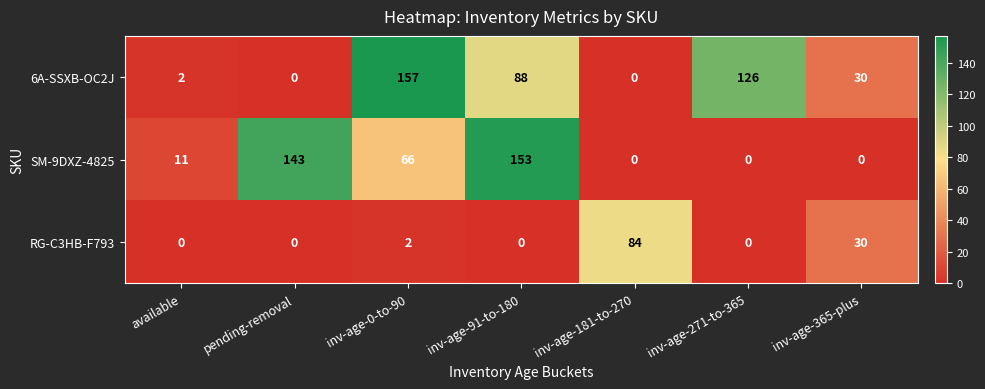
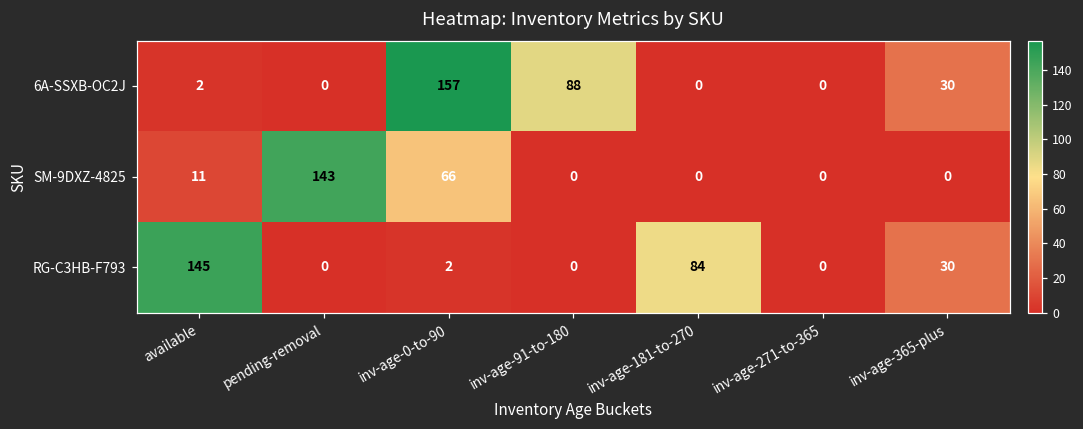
6A-SSXB-OC2J, inv-age-271-to-365: 126 -> 0
SM-9DXZ-4825, inv-age-91-to-180: 153 -> 0
RG-C3HB-F793, available: 0 -> 145
